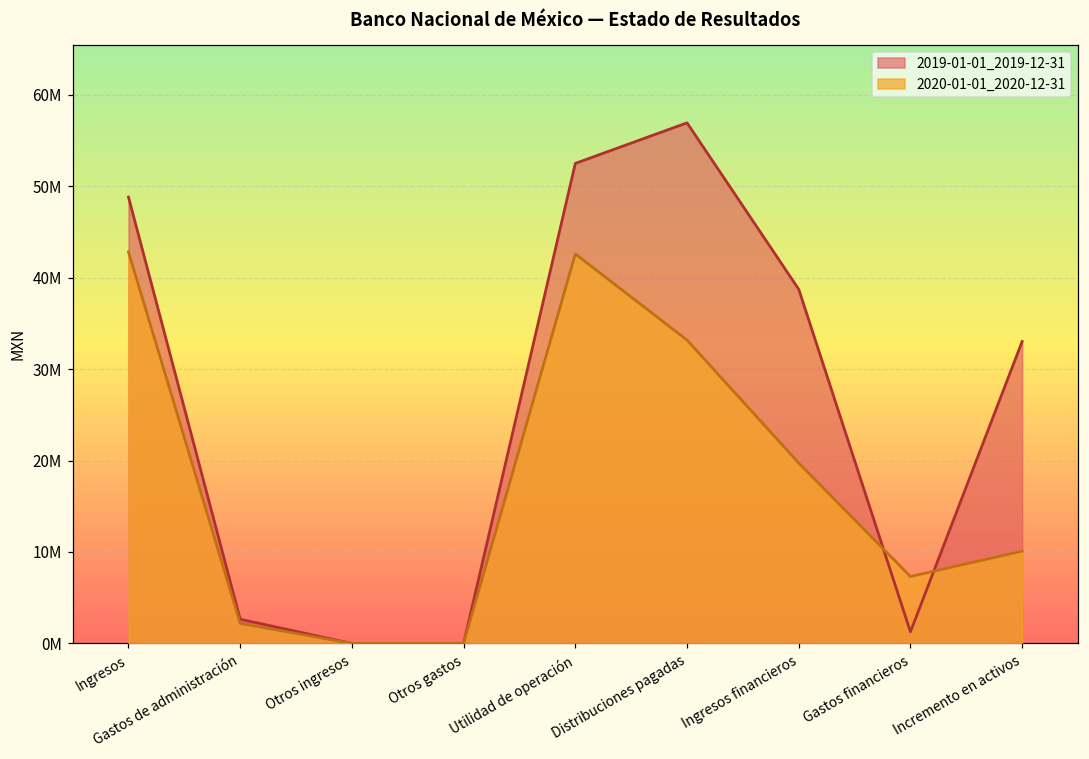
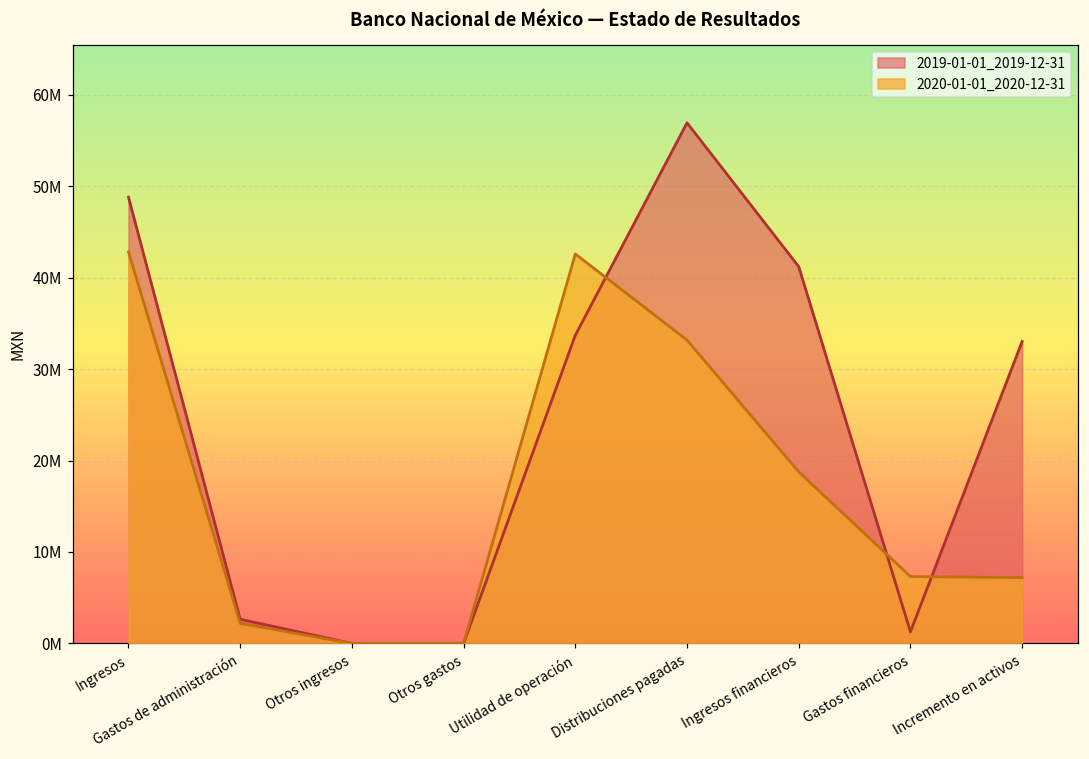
2019-01-01_2019-12-31, Utilidad de operación: 52000000 -> 34000000
2019-01-01_2019-12-31, Ingresos financieros: 39000000 -> 41000000
2020-01-01_2020-12-31, Ingresos financieros: 20000000 -> 19000000
2020-01-01_2020-12-31, Incremento en activos: 10000000 -> 7000000
